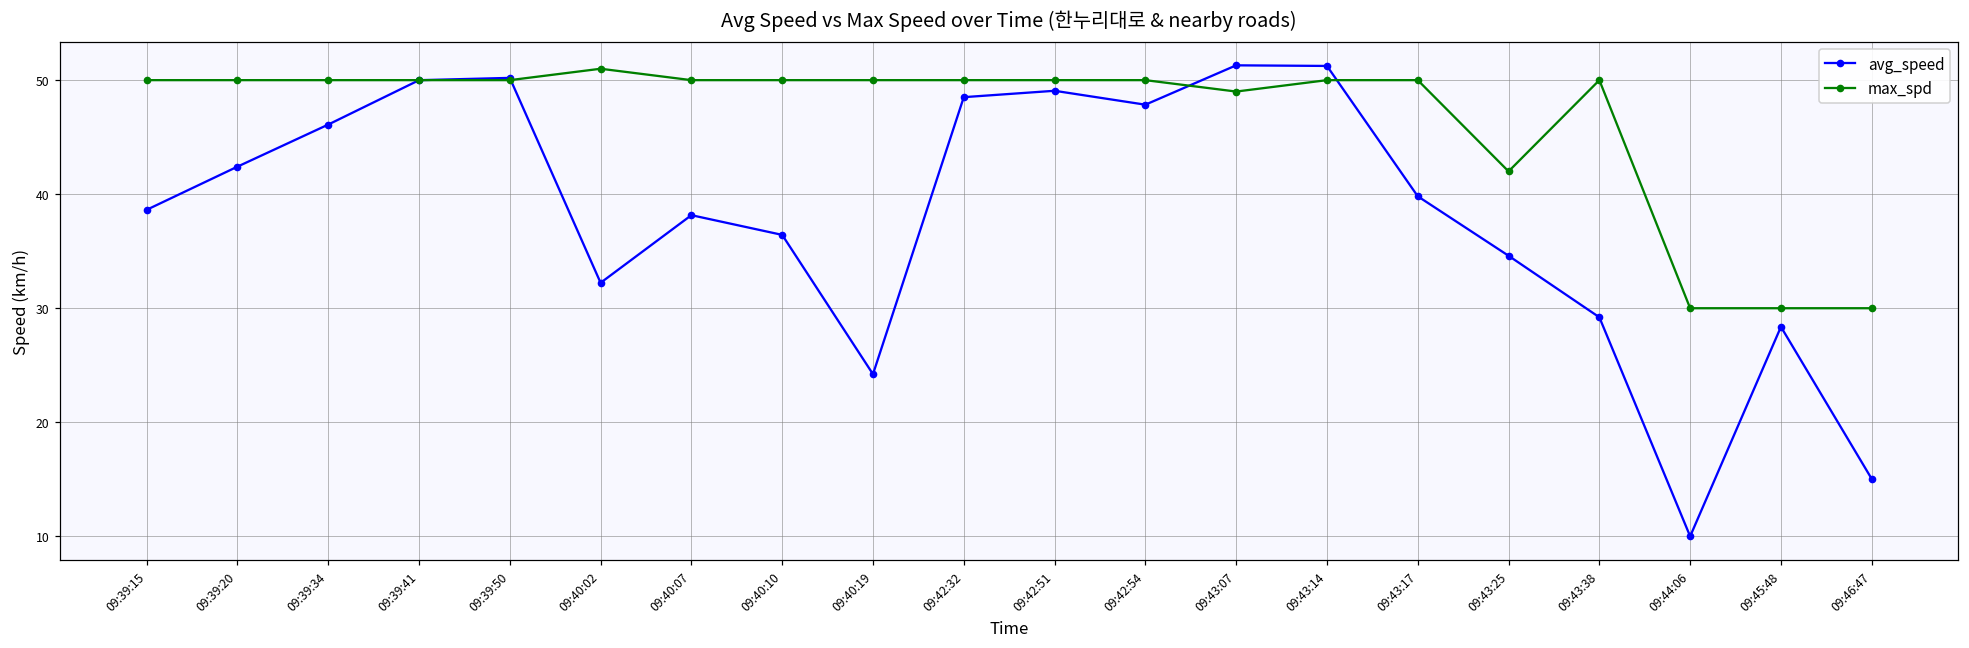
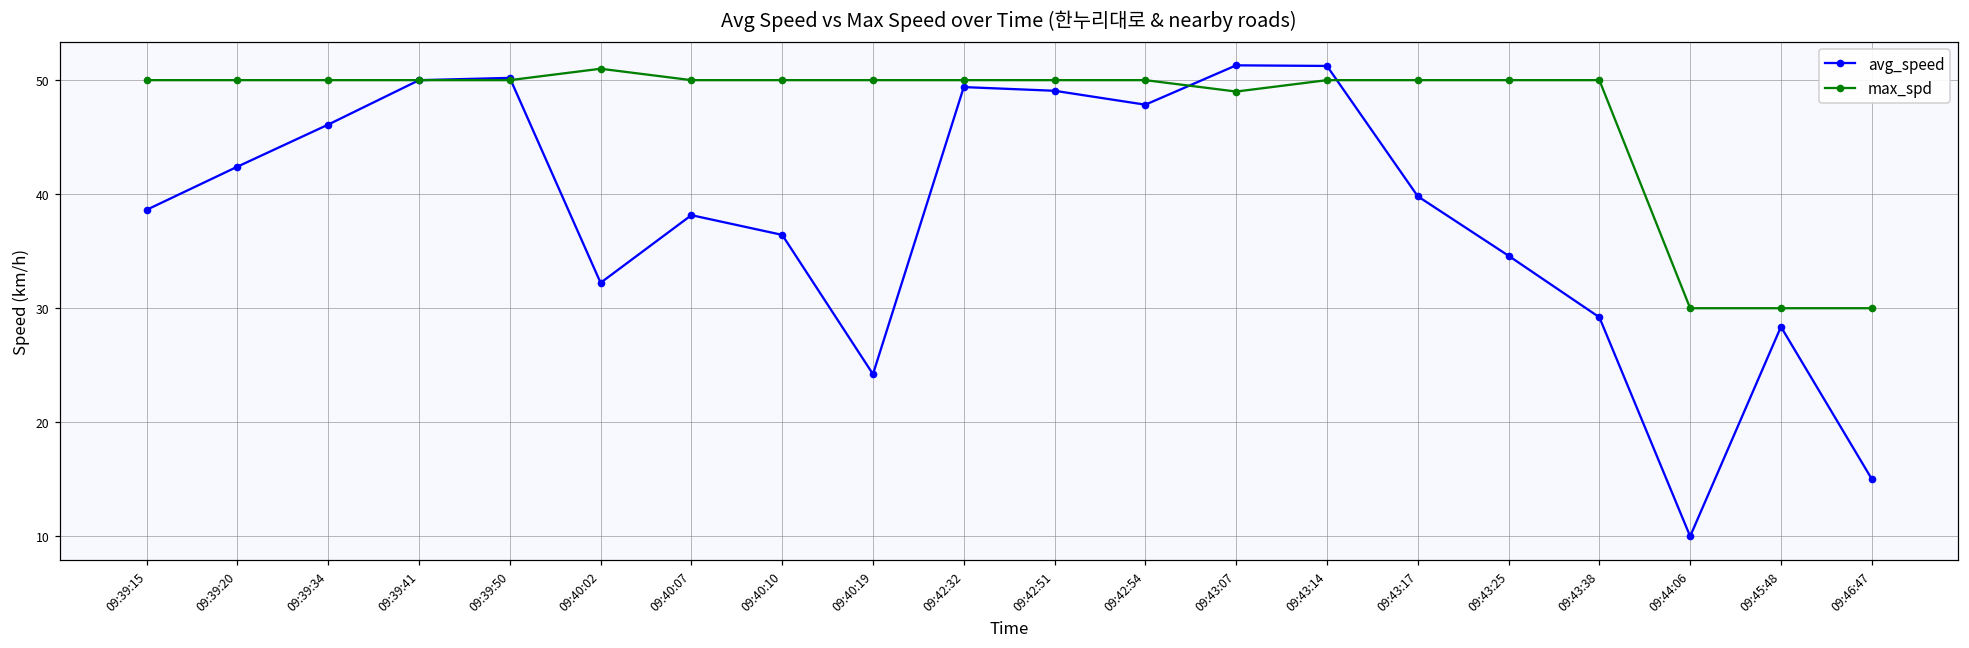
avg_speed, 09:42:32: 48.5 -> 49.4
max_spd, 09:43:25: 42 -> 50
